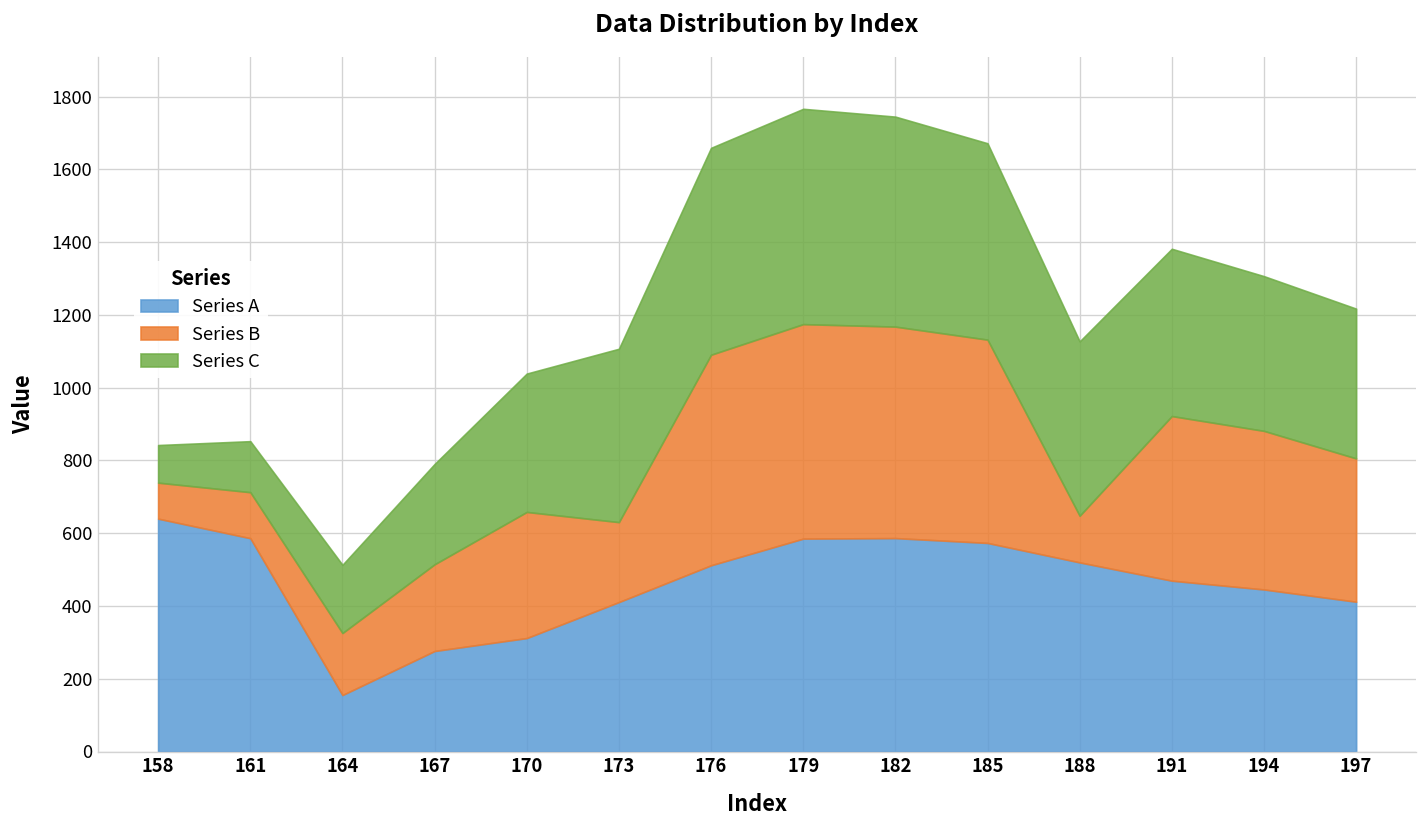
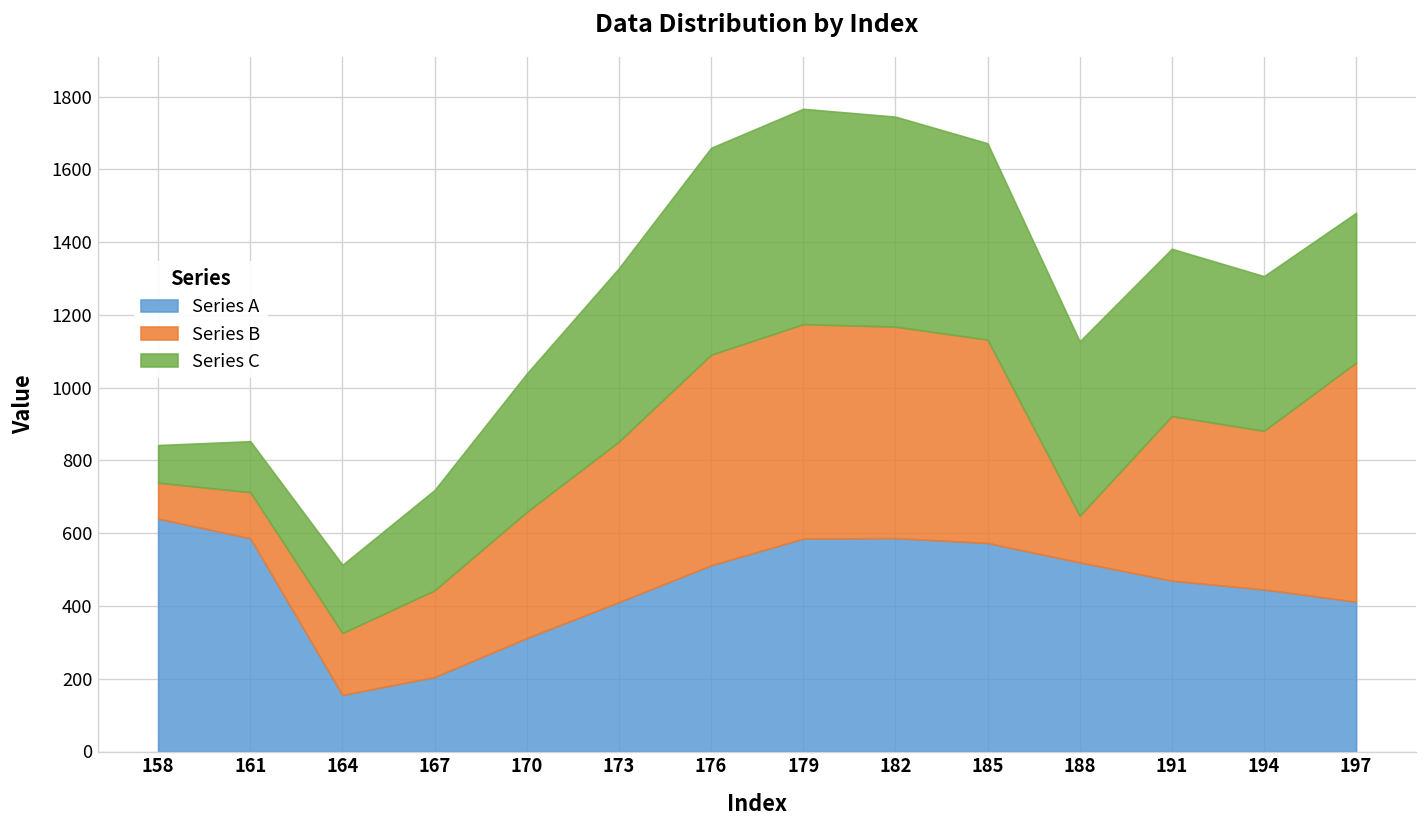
Series A, 167: 280 -> 200
Series B, 173: 220 -> 440
Series B, 197: 390 -> 660
